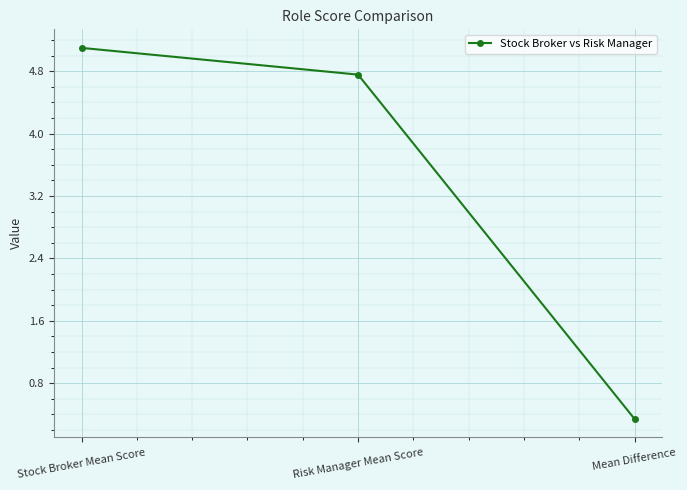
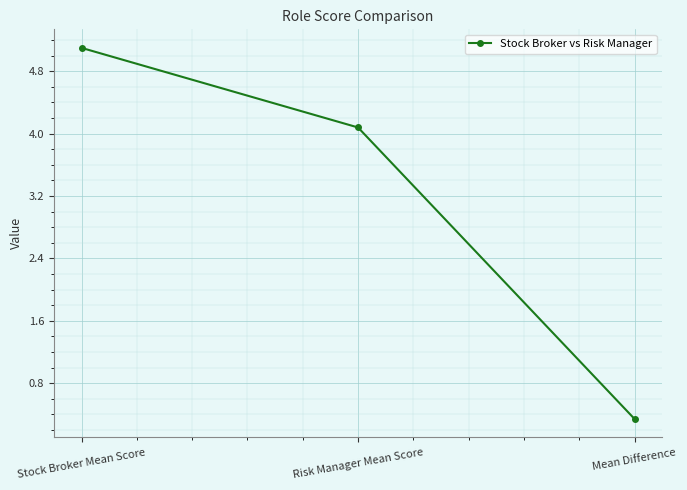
Risk Manager Mean Score: 4.8 -> 4.1
